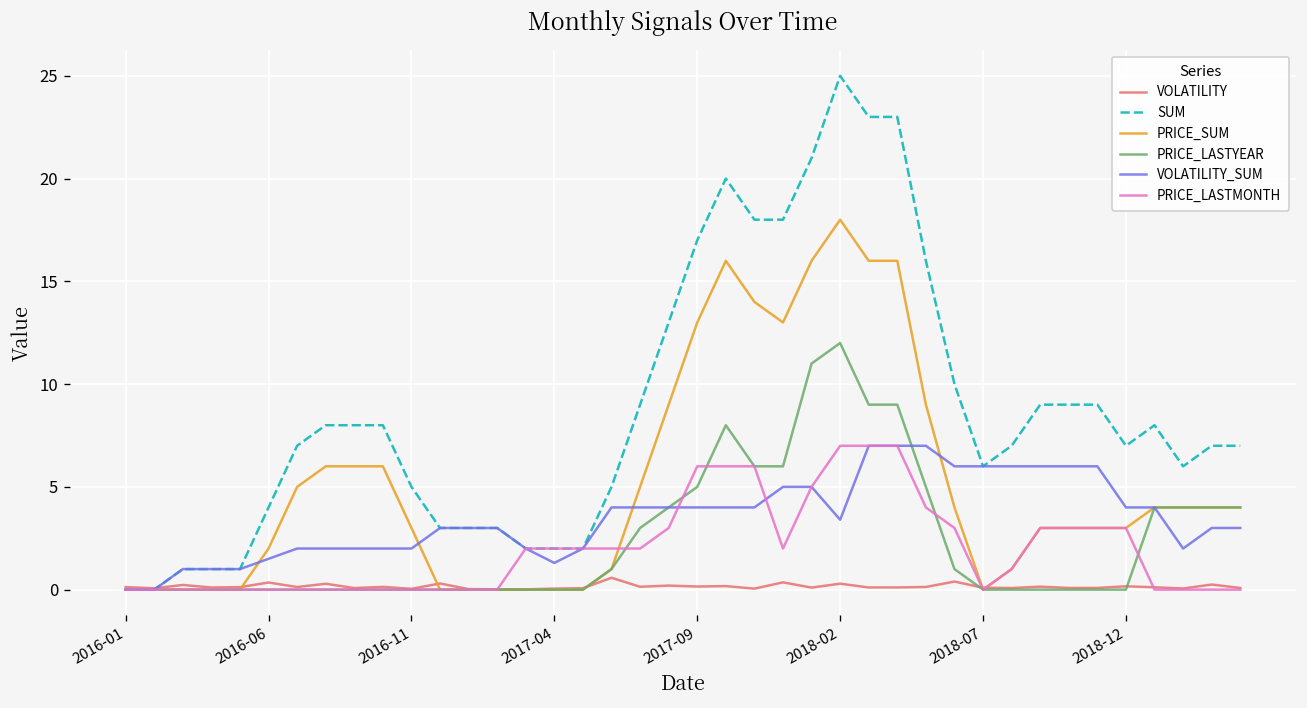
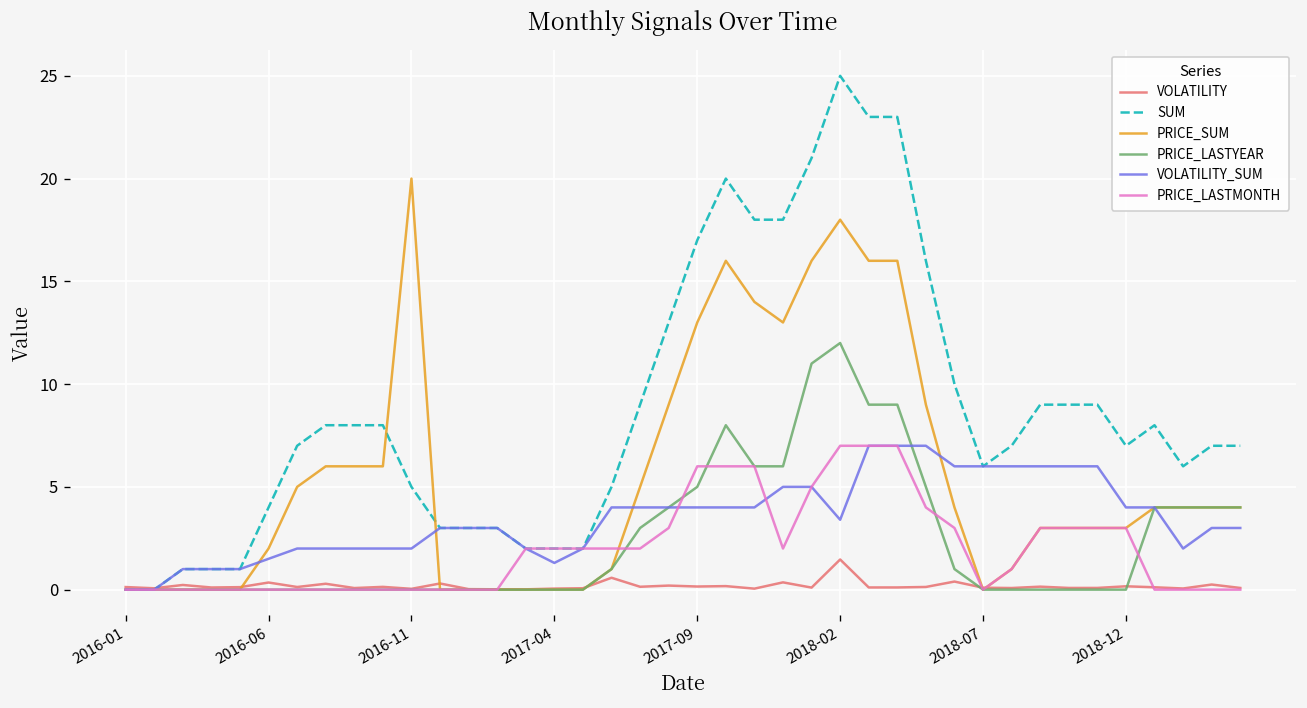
PRICE_SUM, 2016-11: 3 -> 20
VOLATILITY, 2018-02: 0.3 -> 1.5
